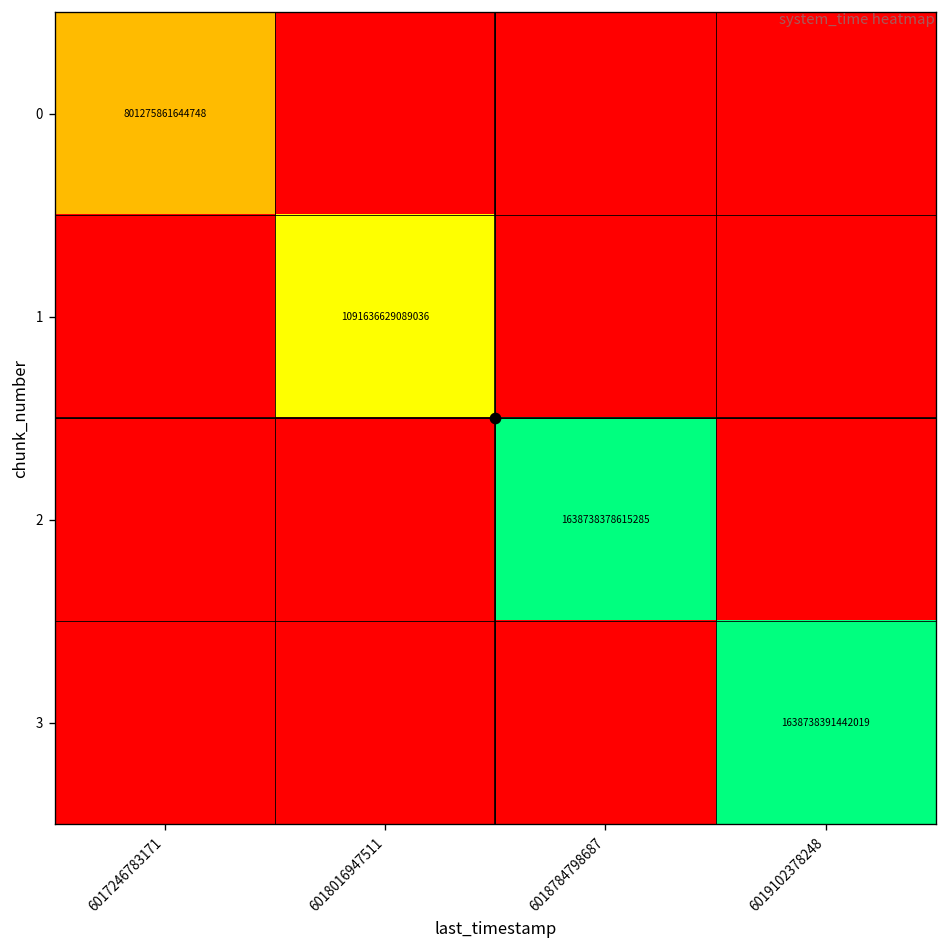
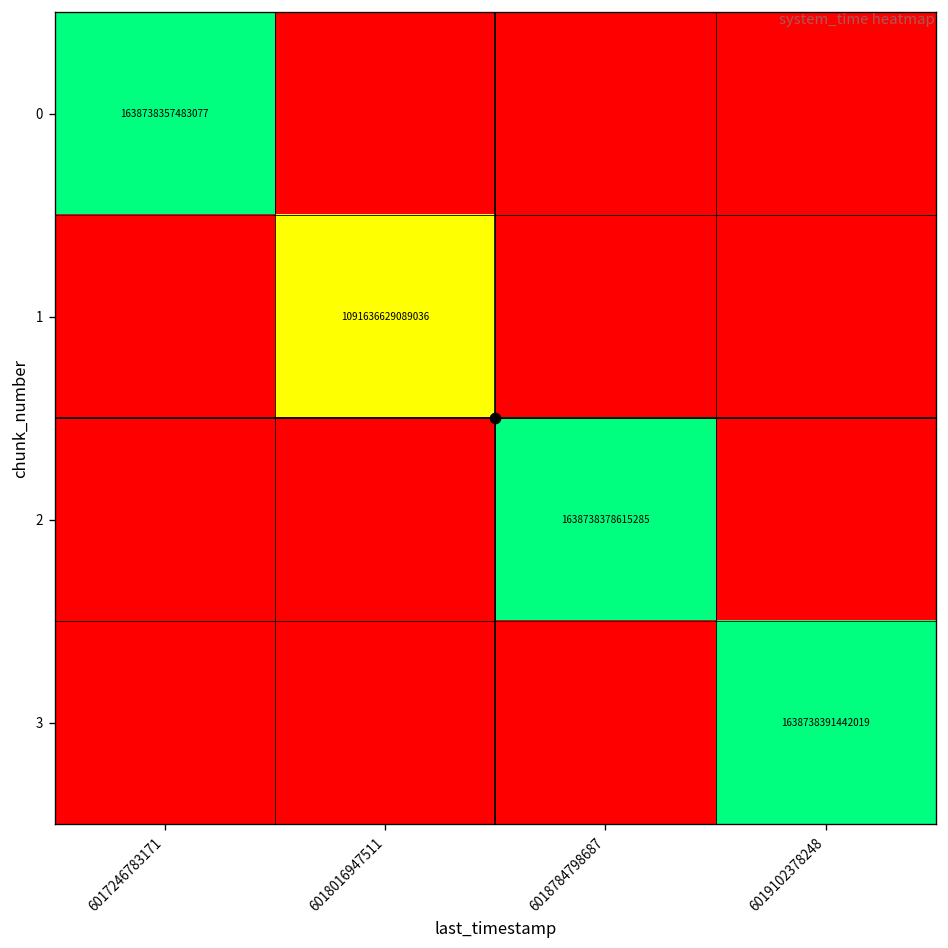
0, 6017246783171: 801275861644748 -> 1638738357483077
